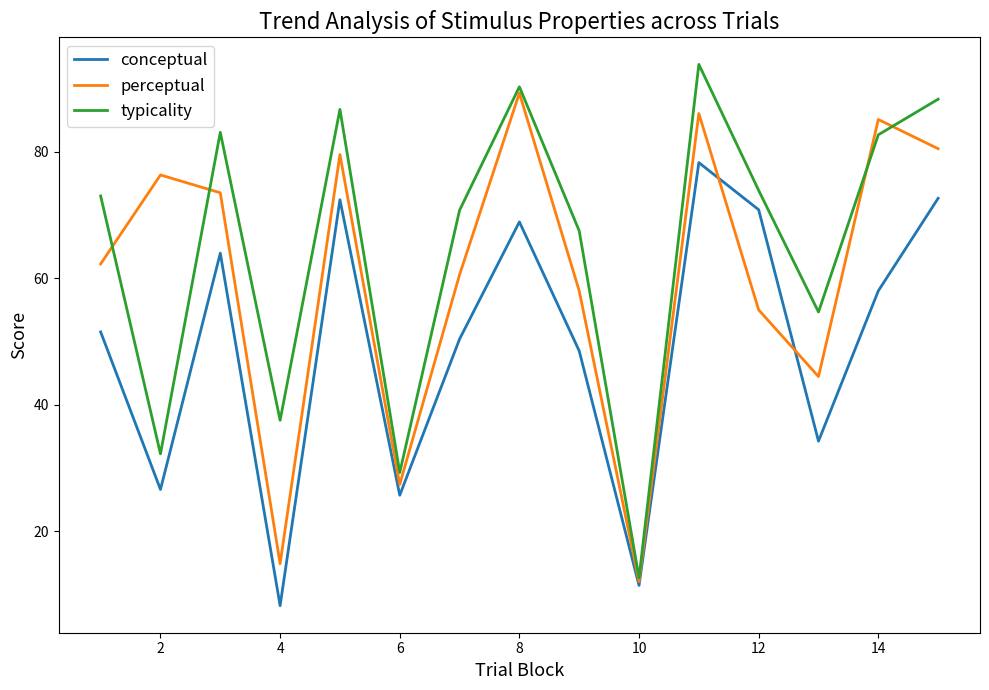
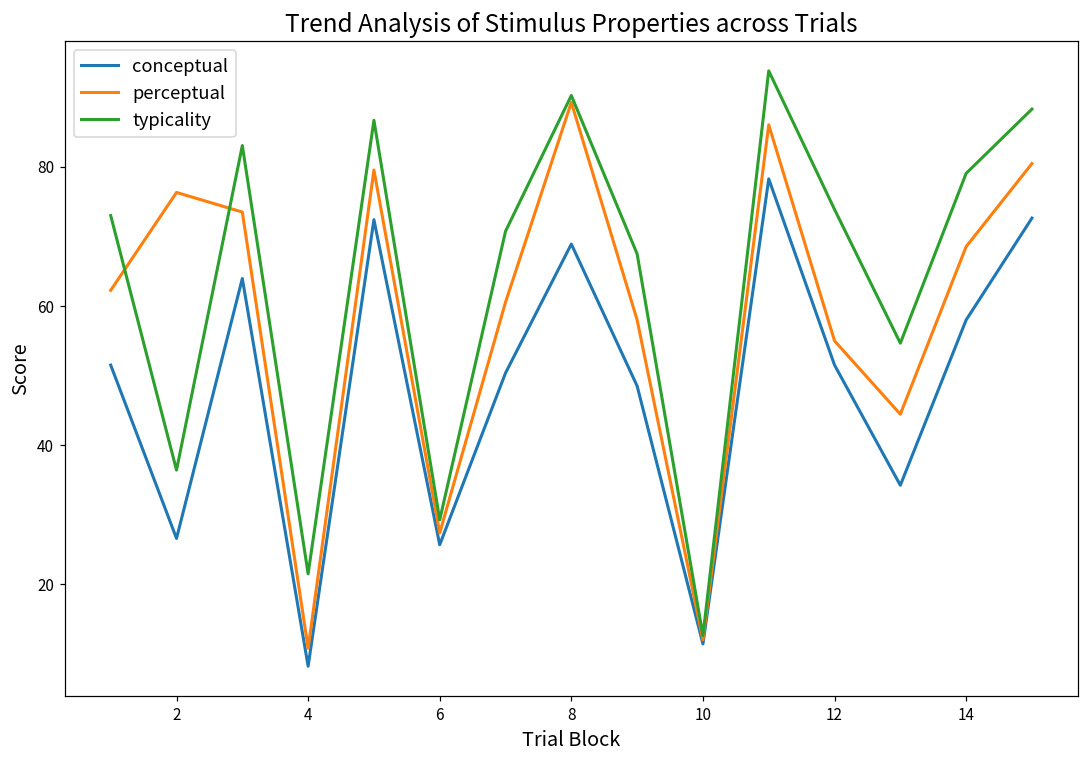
typicality, 2: 32 -> 36
perceptual, 4: 15 -> 11
typicality, 4: 38 -> 22
conceptual, 12: 71 -> 52
perceptual, 14: 85 -> 69
typicality, 14: 83 -> 79
